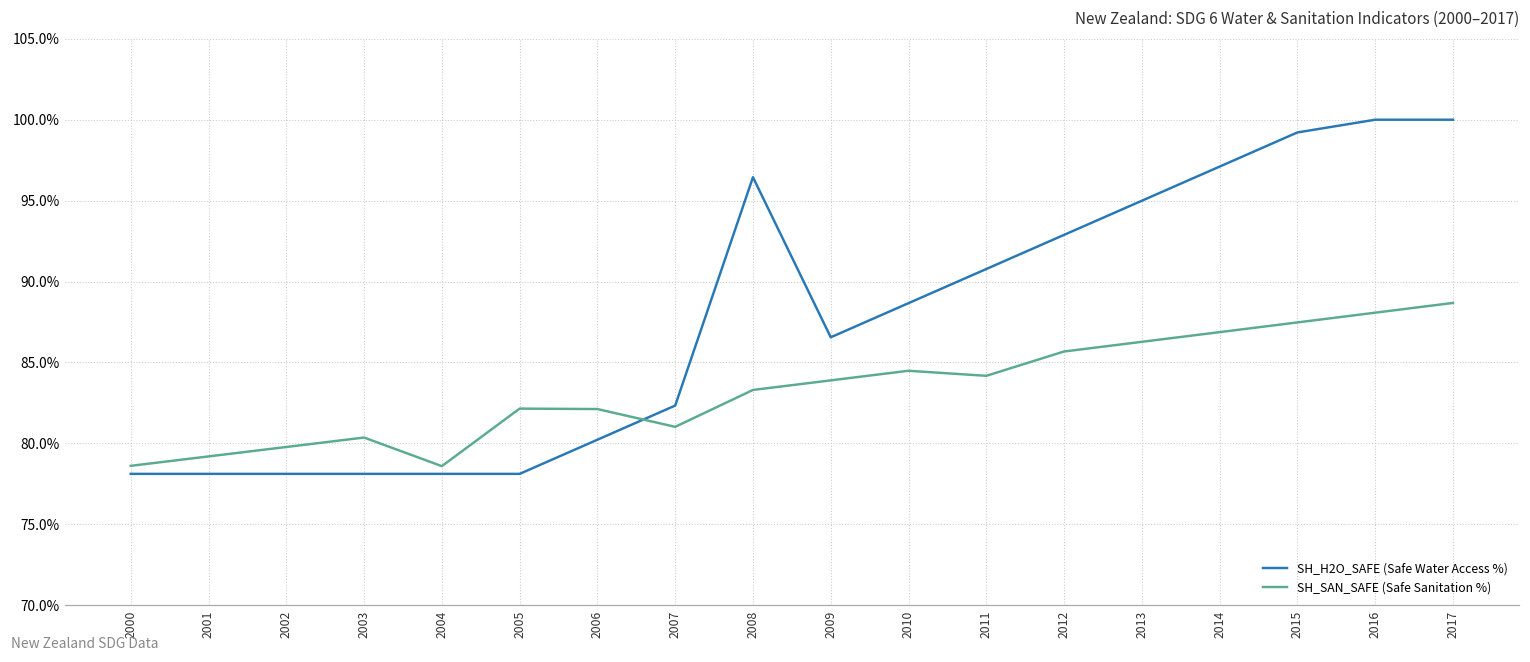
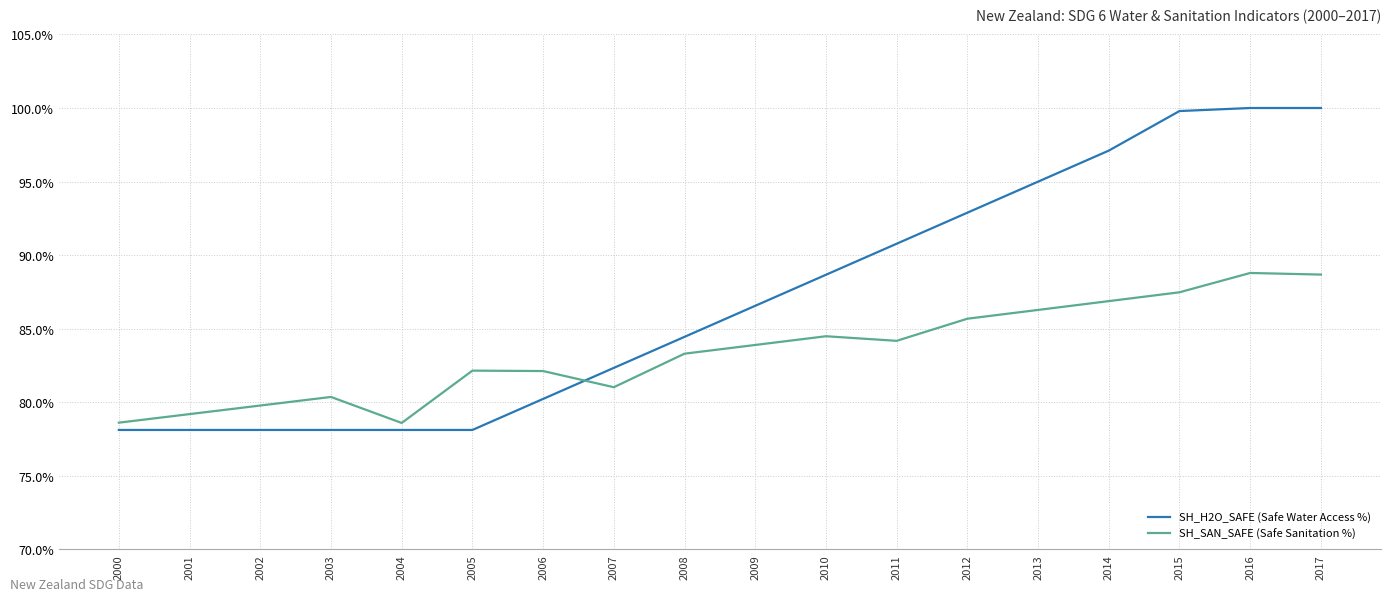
SH_H2O_SAFE (Safe Water Access %), 2008: 96.4% -> 84.4%
SH_H2O_SAFE (Safe Water Access %), 2015: 99.2% -> 99.8%
SH_SAN_SAFE (Safe Sanitation %), 2016: 88.1% -> 88.8%
